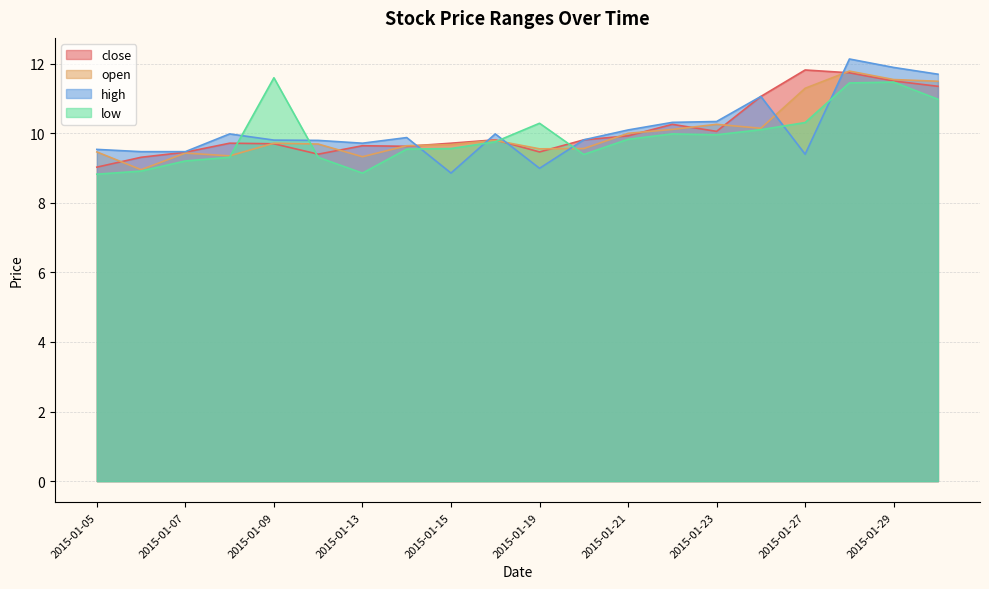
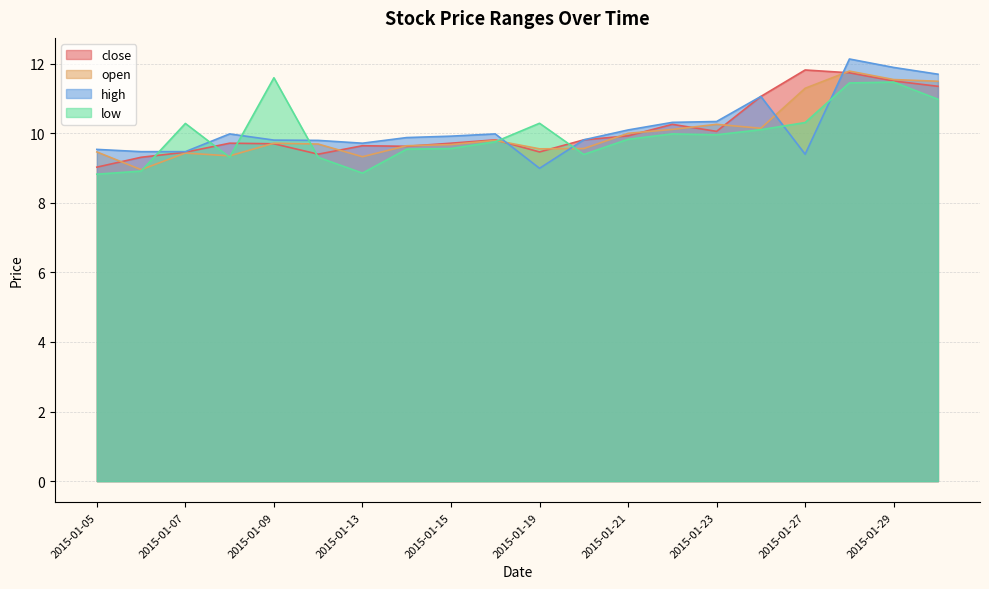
low, 2015-01-07: 9.2 -> 10.3
high, 2015-01-15: 8.9 -> 9.9
